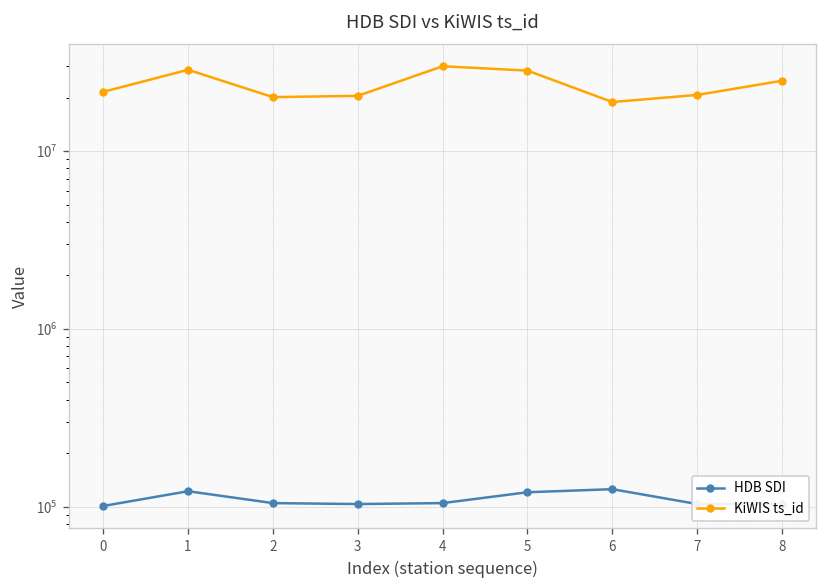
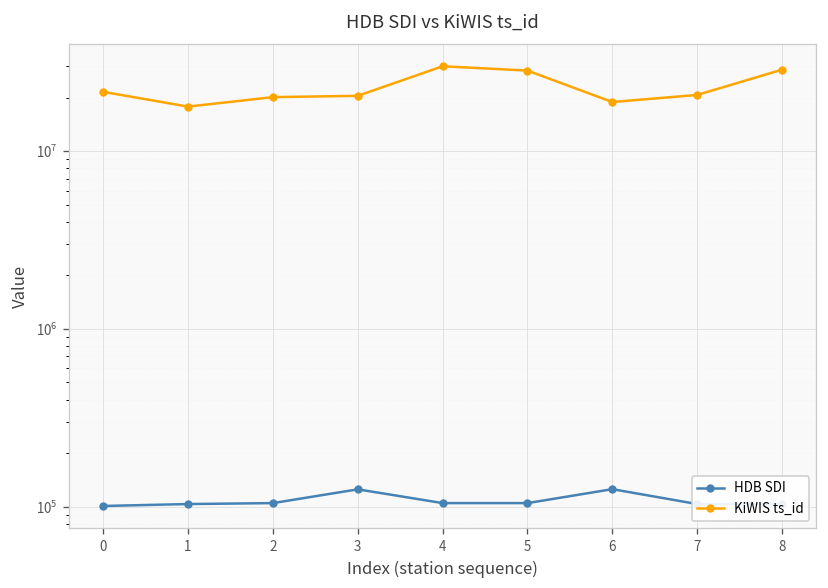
HDB SDI, 1: 120000 -> 100000
KiWIS ts_id, 1: 29000000 -> 18000000
HDB SDI, 3: 100000 -> 130000
HDB SDI, 5: 120000 -> 100000
KiWIS ts_id, 8: 25000000 -> 29000000
